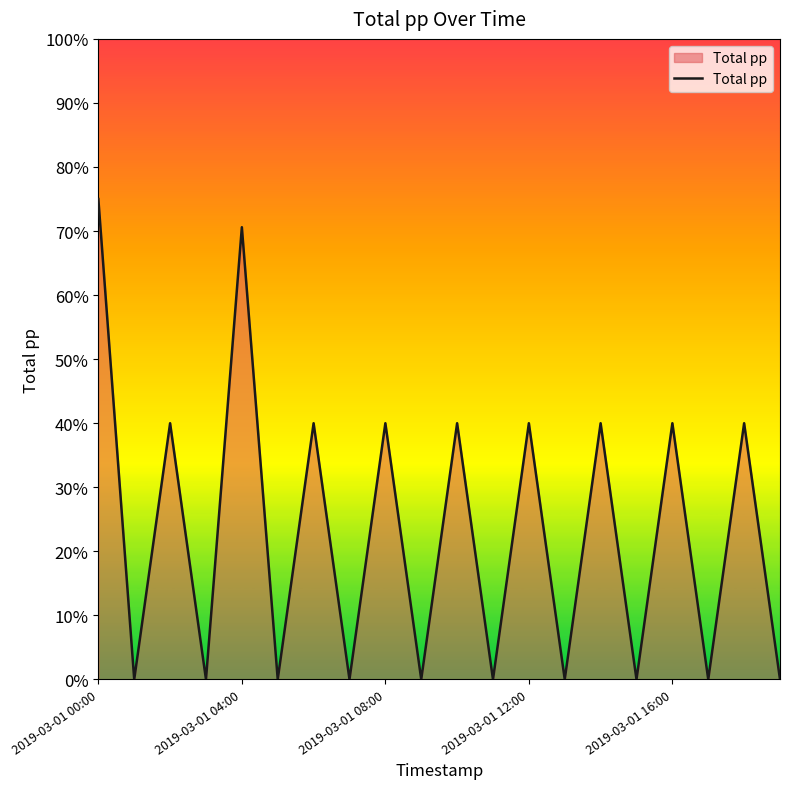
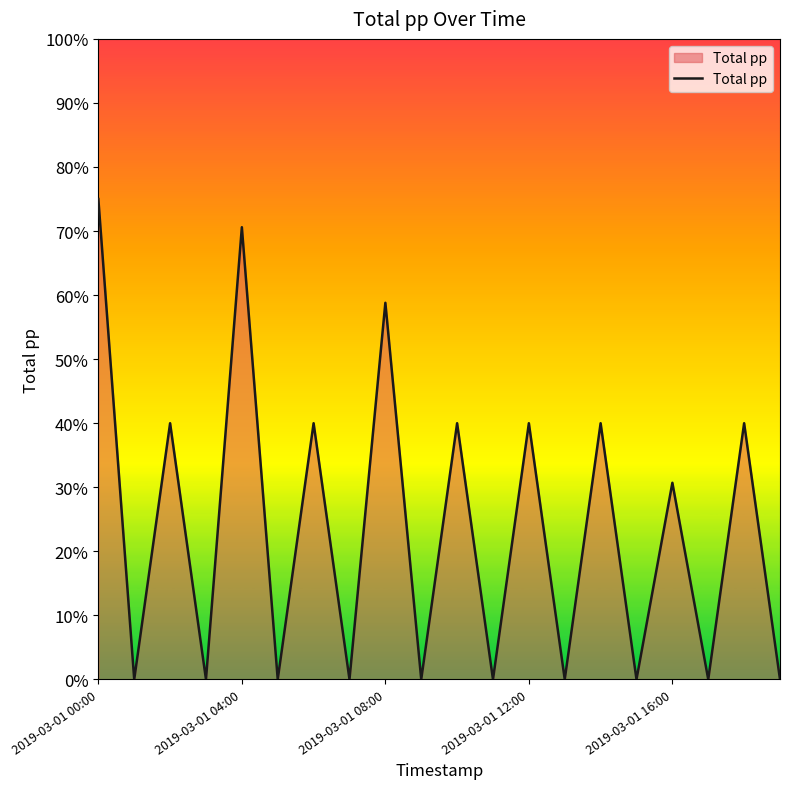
2019-03-01 08:00: 40% -> 59%
2019-03-01 16:00: 40% -> 31%
